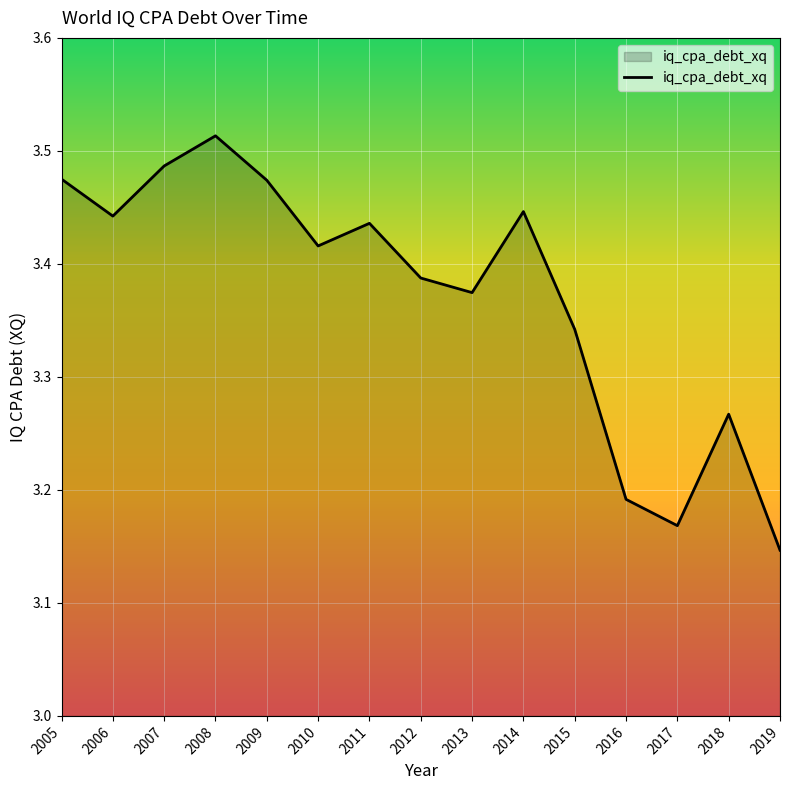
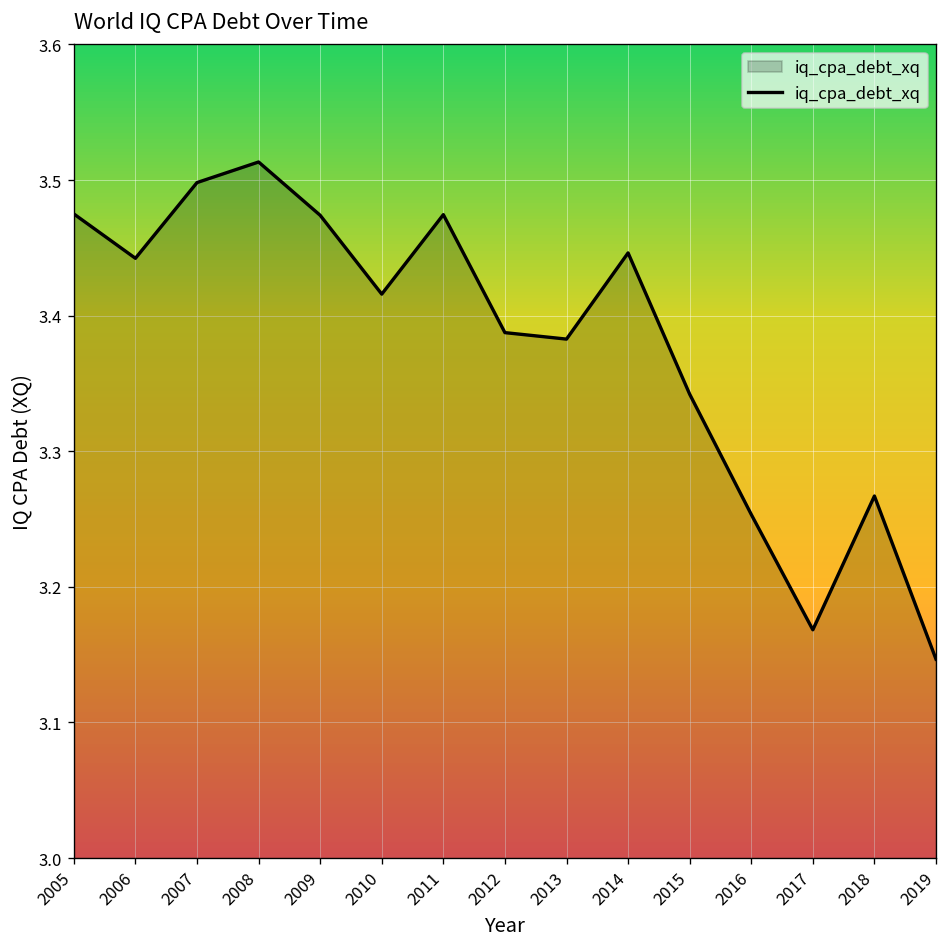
2007: 3.487 -> 3.498
2011: 3.436 -> 3.475
2013: 3.375 -> 3.383
2016: 3.192 -> 3.253
